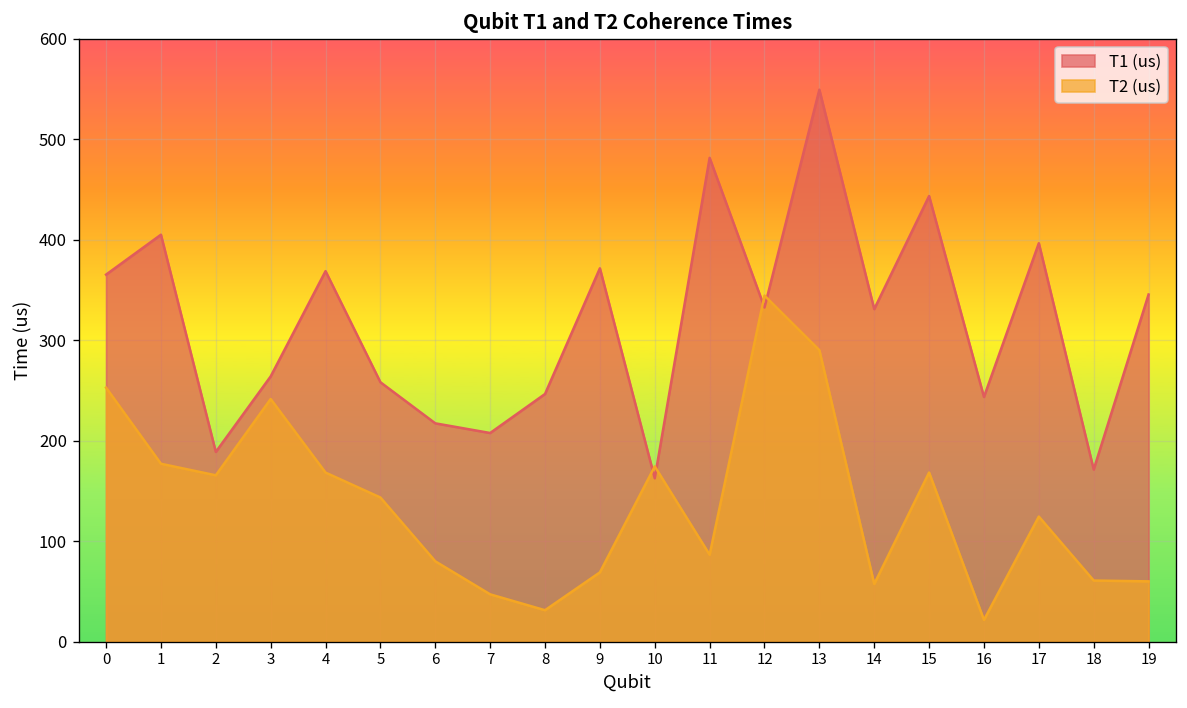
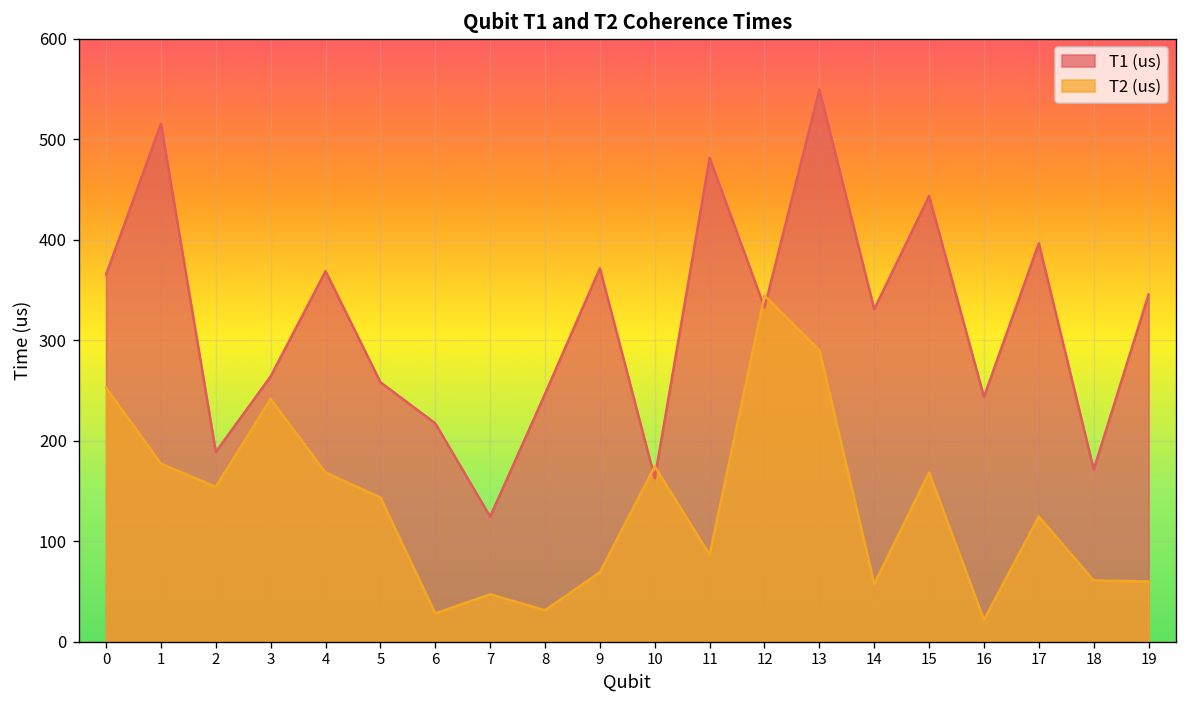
T1 (us), 1: 410 -> 520
T2 (us), 2: 170 -> 150
T2 (us), 6: 80 -> 30
T1 (us), 7: 210 -> 120
